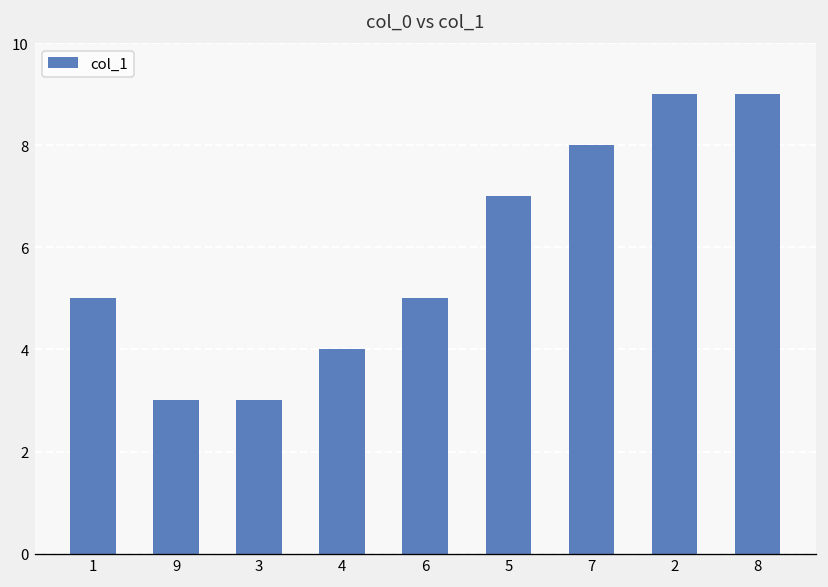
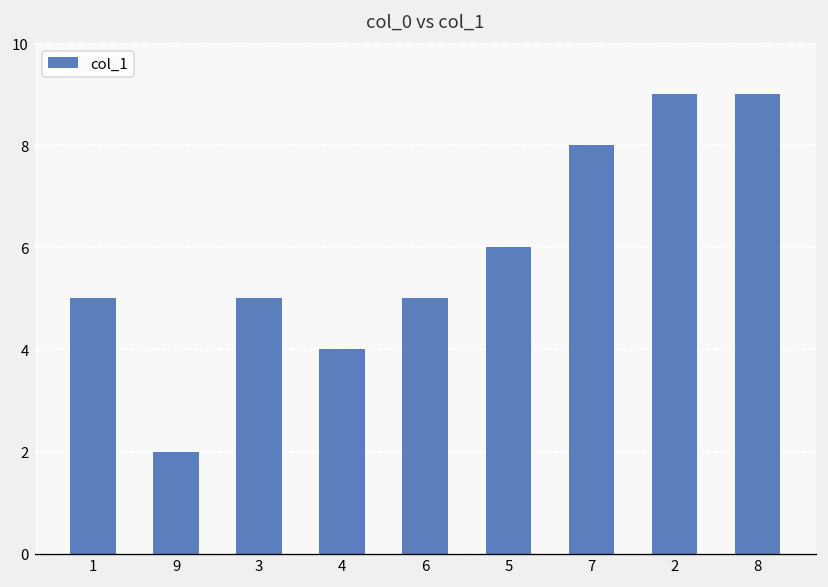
9: 3 -> 2
3: 3 -> 5
5: 7 -> 6
